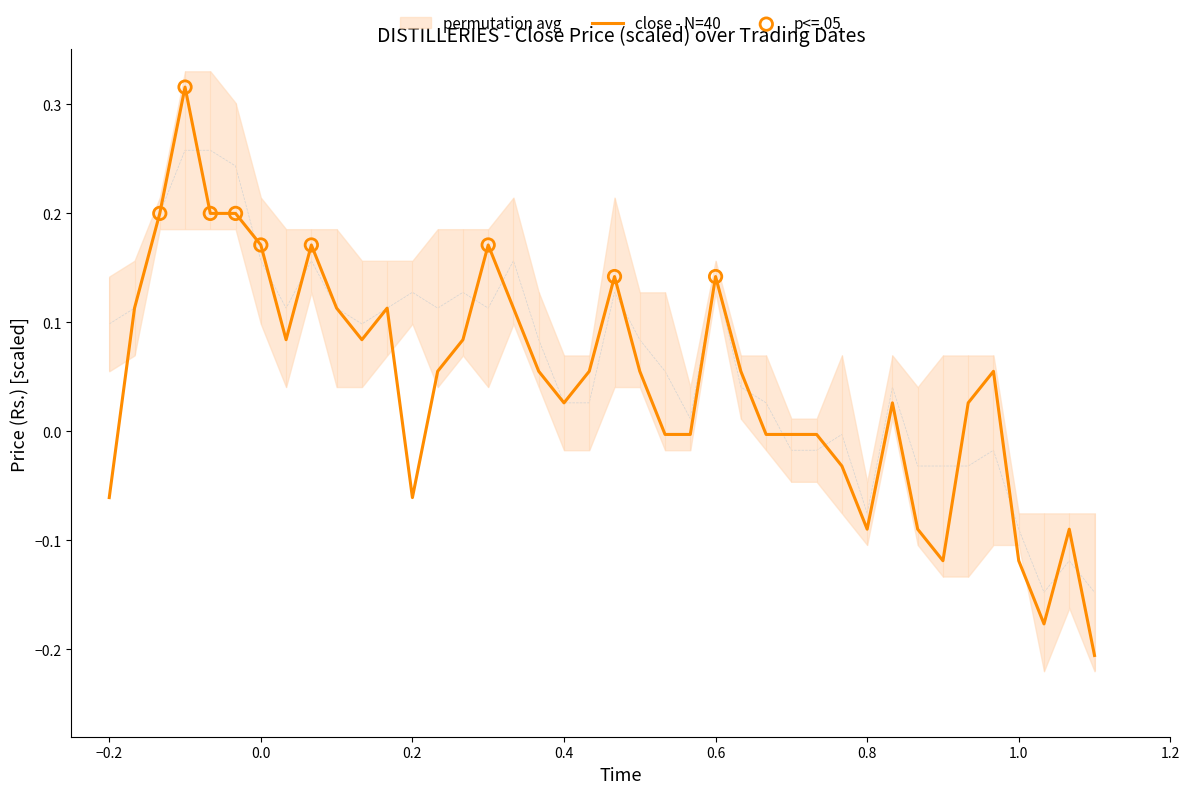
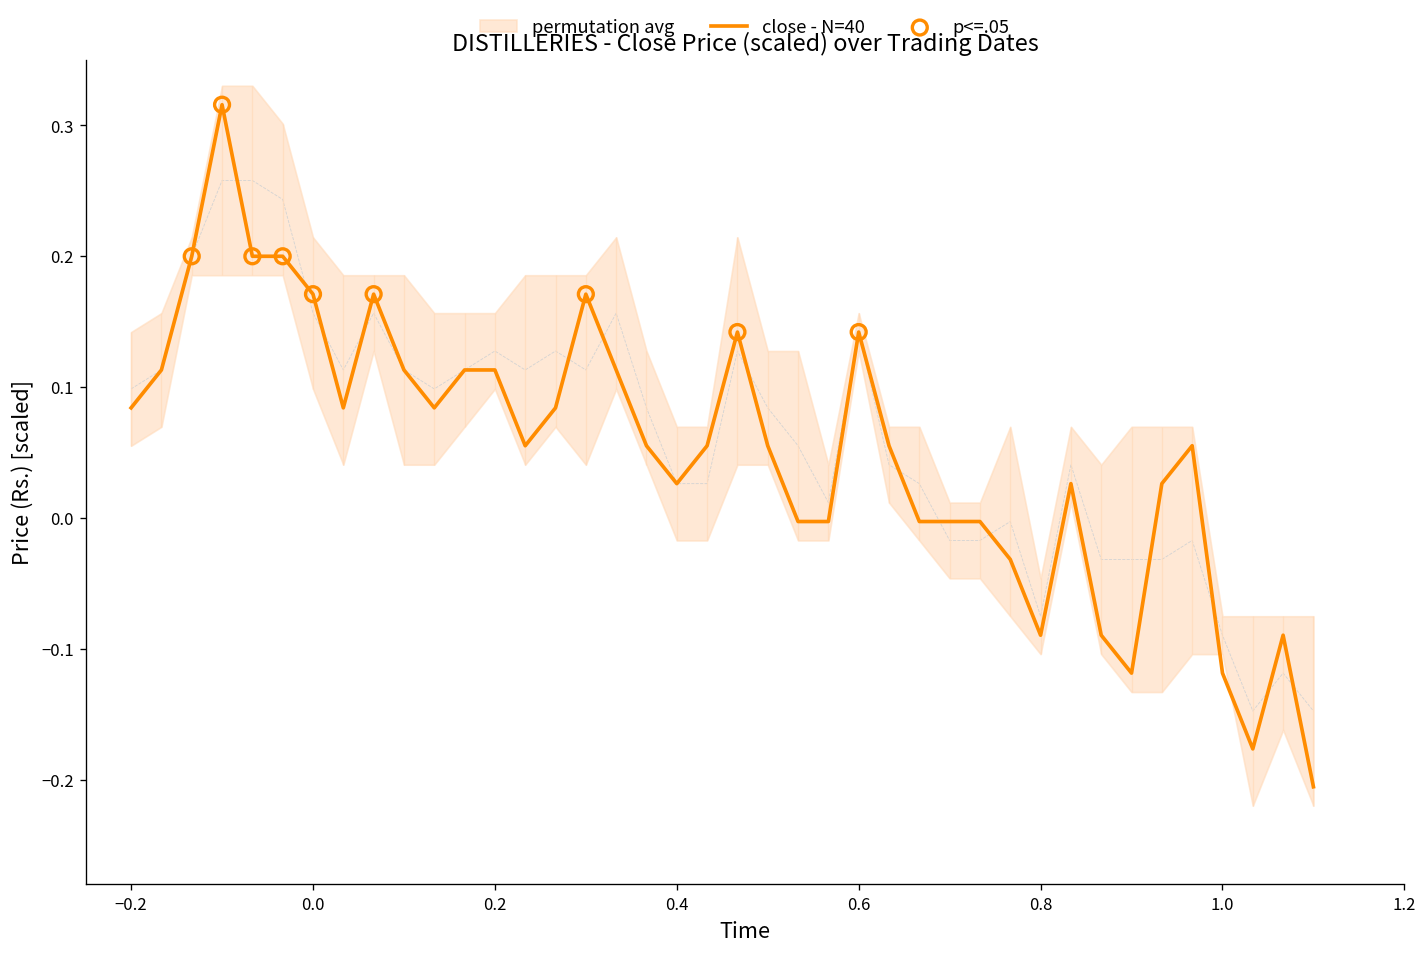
close - N=40, −0.2: -0.061 -> 0.084
close - N=40, 0.2: -0.061 -> 0.113
